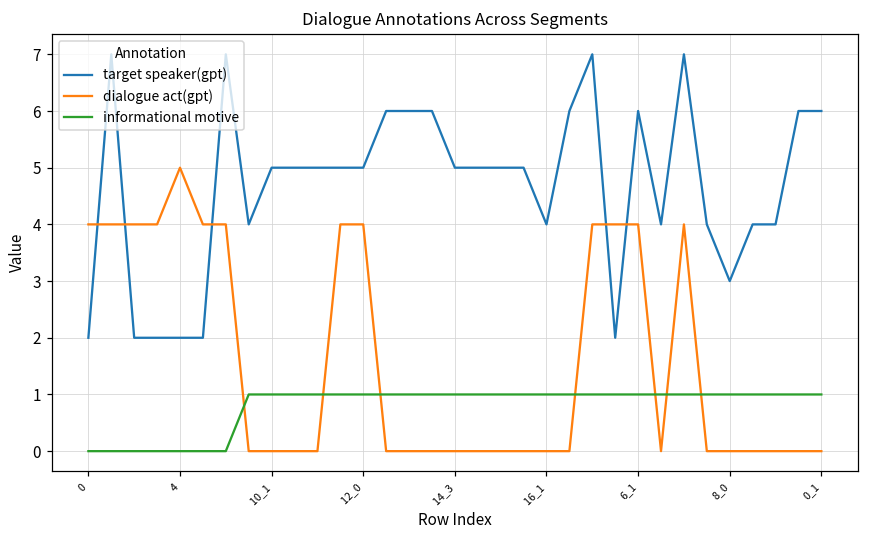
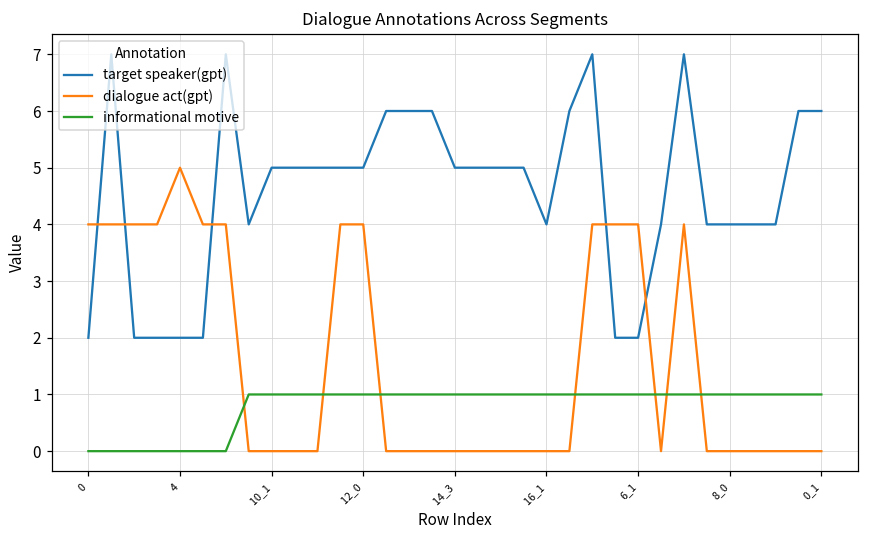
target speaker(gpt), 6_1: 6 -> 2
target speaker(gpt), 8_0: 3 -> 4
